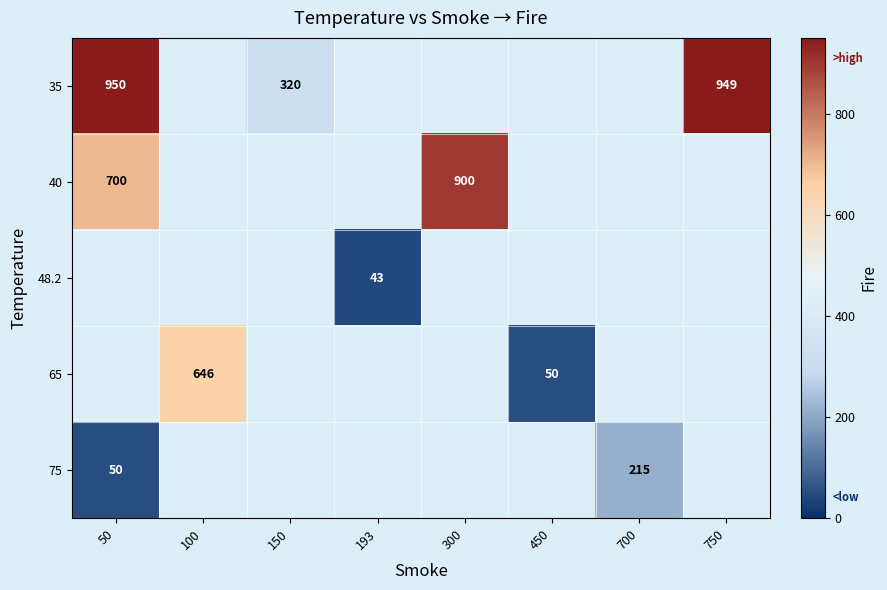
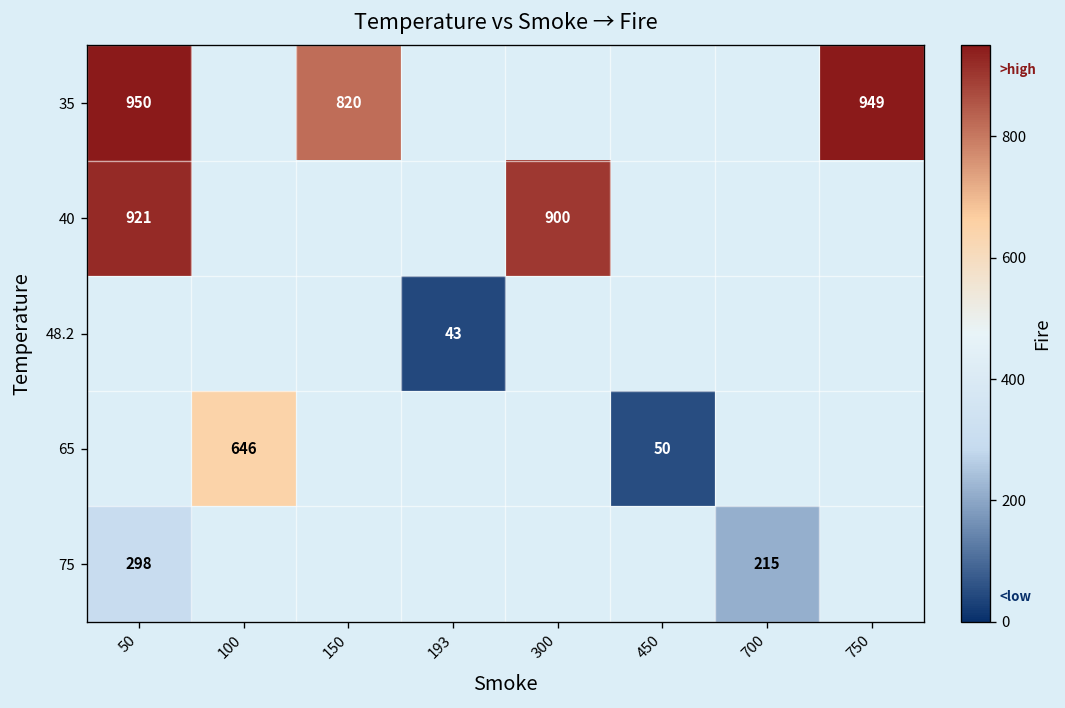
35, 150: 320 -> 820
40, 50: 700 -> 921
75, 50: 50 -> 298
